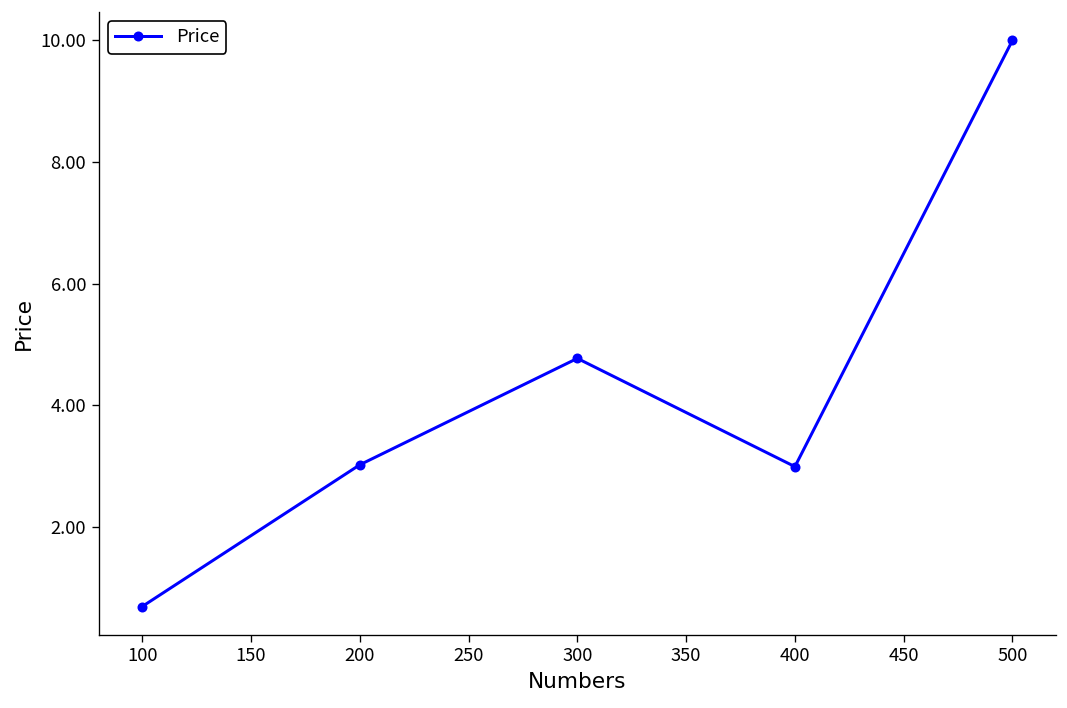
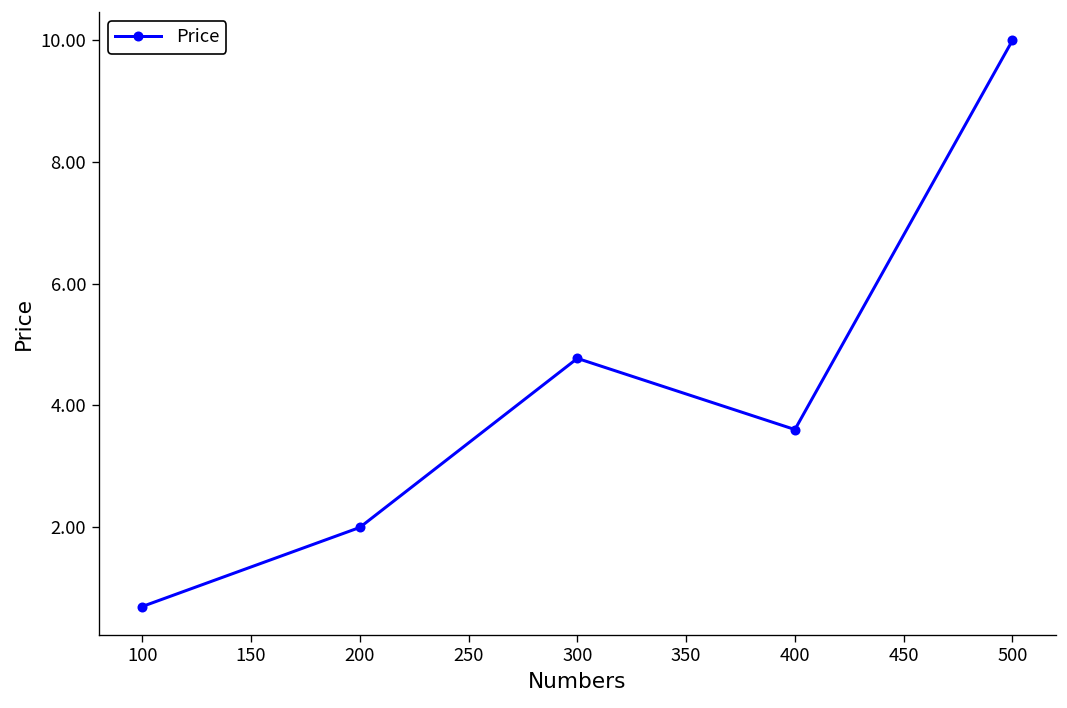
200: 3.0 -> 2.0
400: 3.0 -> 3.6
